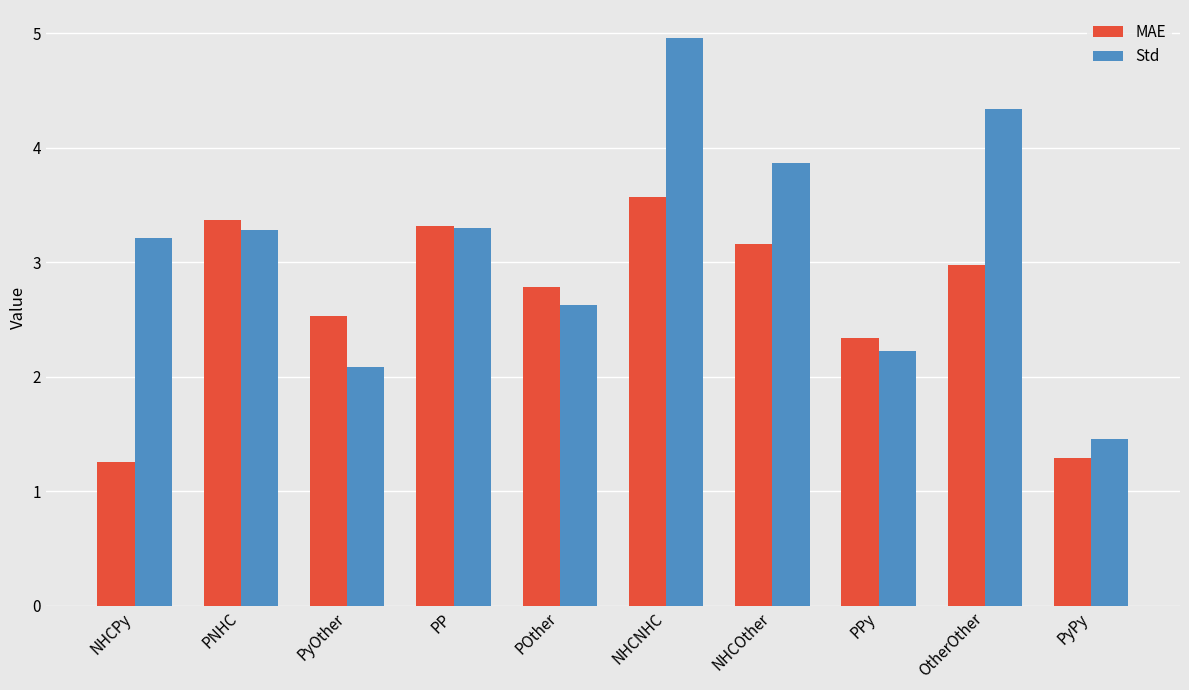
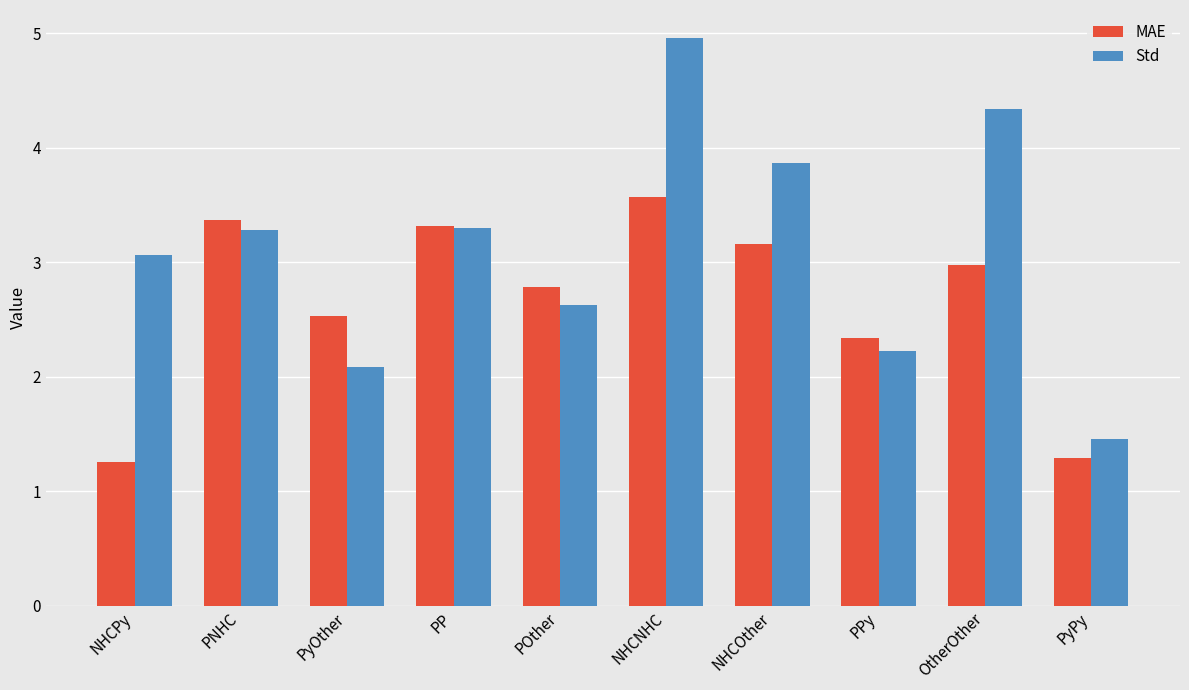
Std, NHCPy: 3.22 -> 3.07
